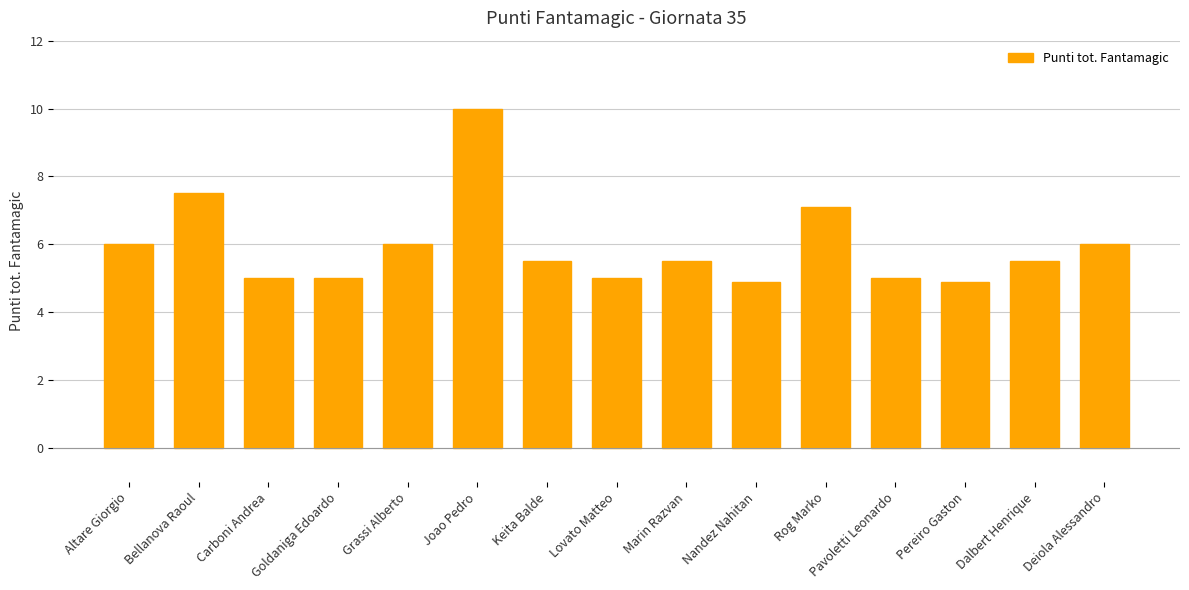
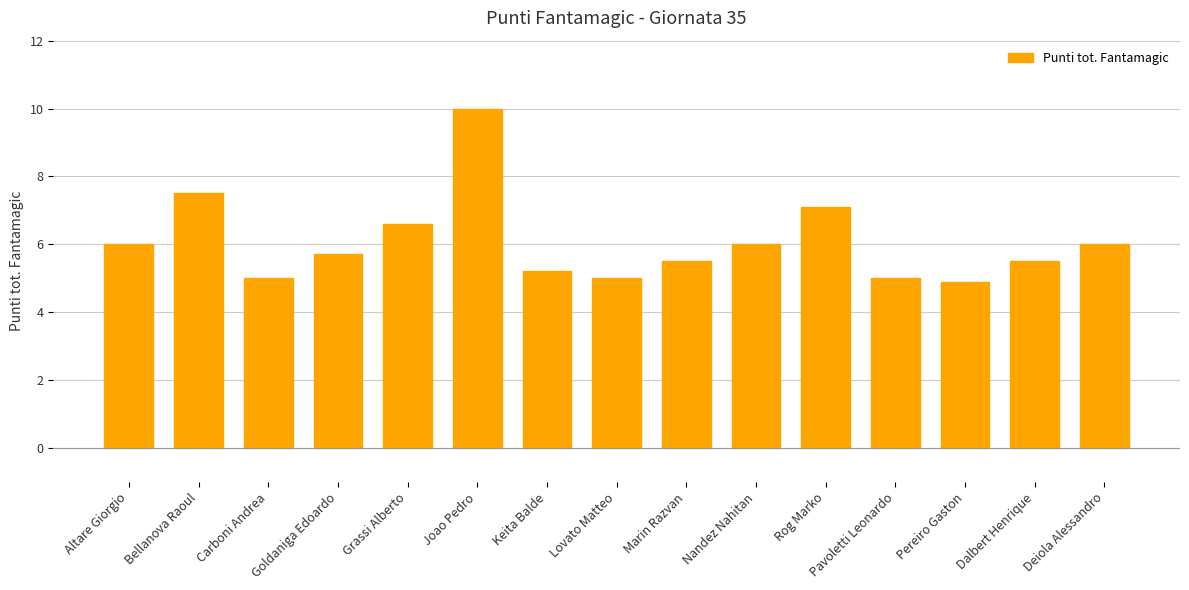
Goldaniga Edoardo: 5.0 -> 5.7
Grassi Alberto: 6.0 -> 6.6
Keita Balde: 5.5 -> 5.2
Nandez Nahitan: 4.9 -> 6.0
